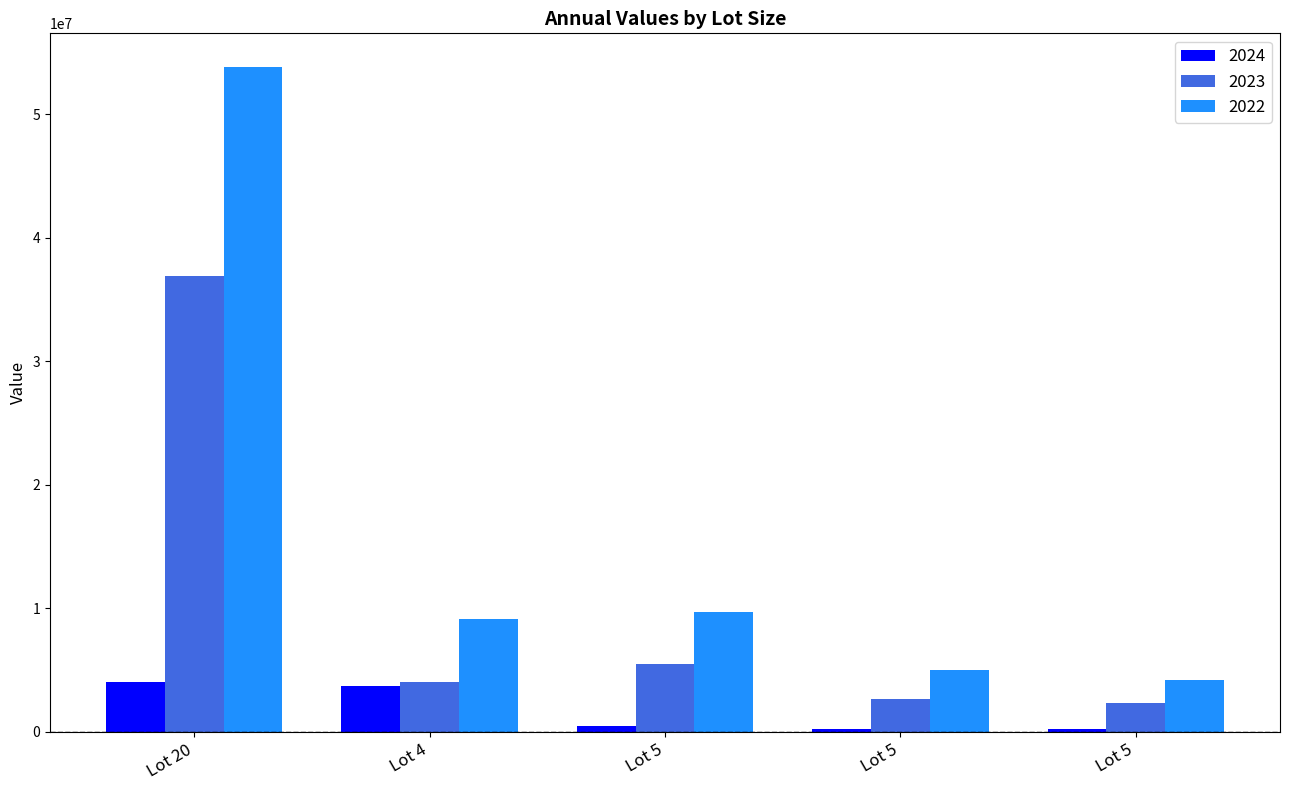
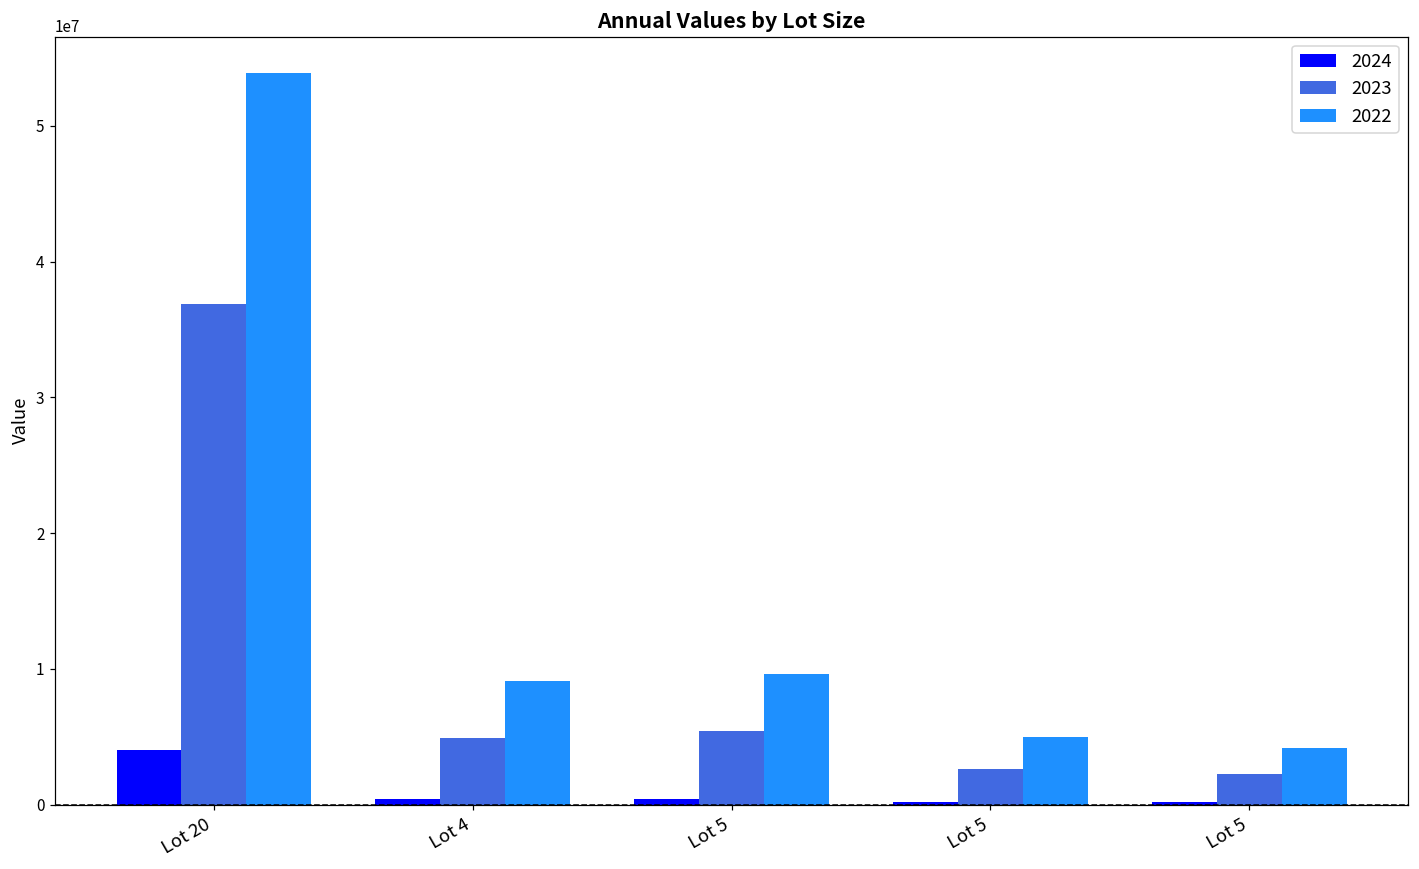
2024, Lot 4: 3700000 -> 400000
2023, Lot 4: 4000000 -> 4900000
